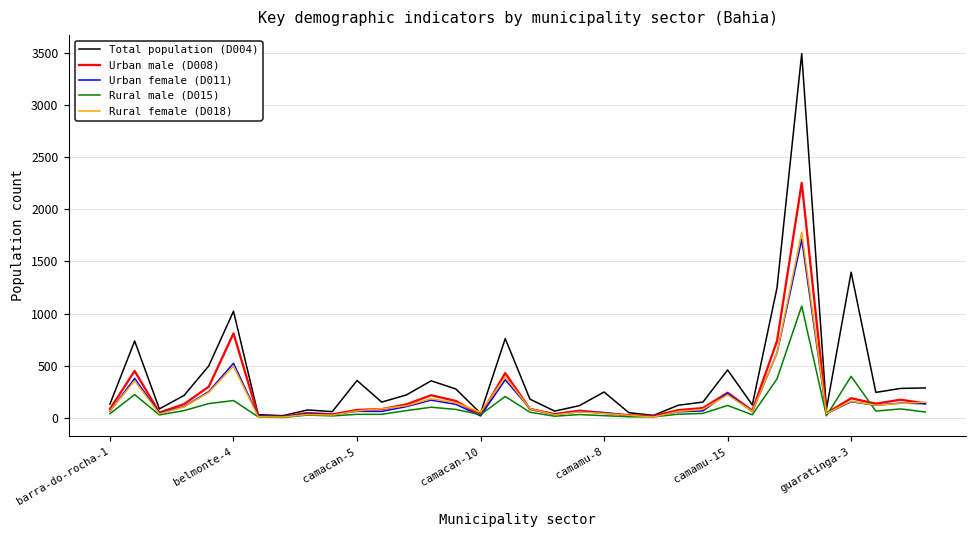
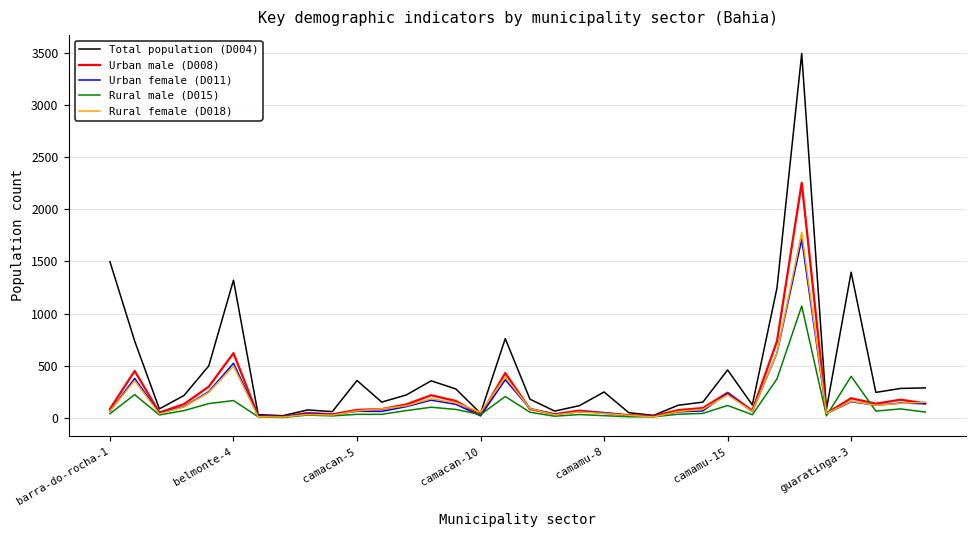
Total population (D004), barra-do-rocha-1: 100 -> 1500
Total population (D004), belmonte-4: 1000 -> 1300
Urban male (D008), belmonte-4: 800 -> 600
